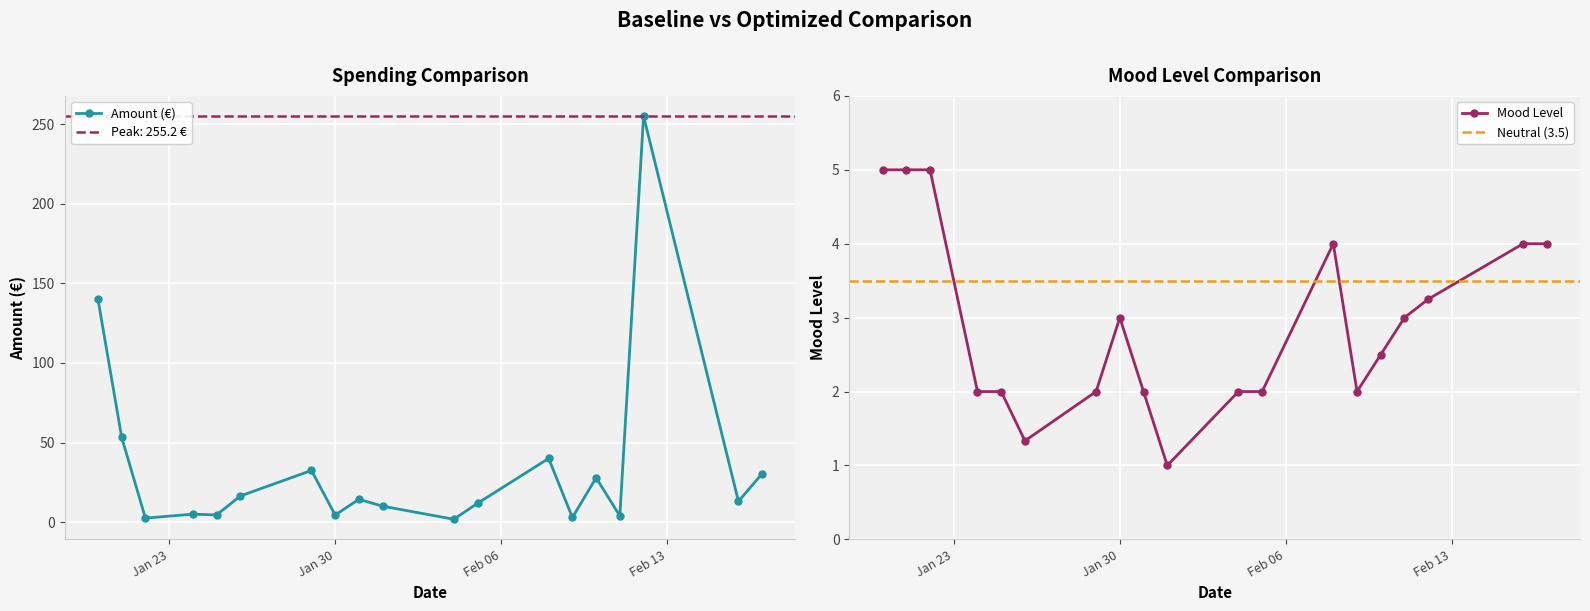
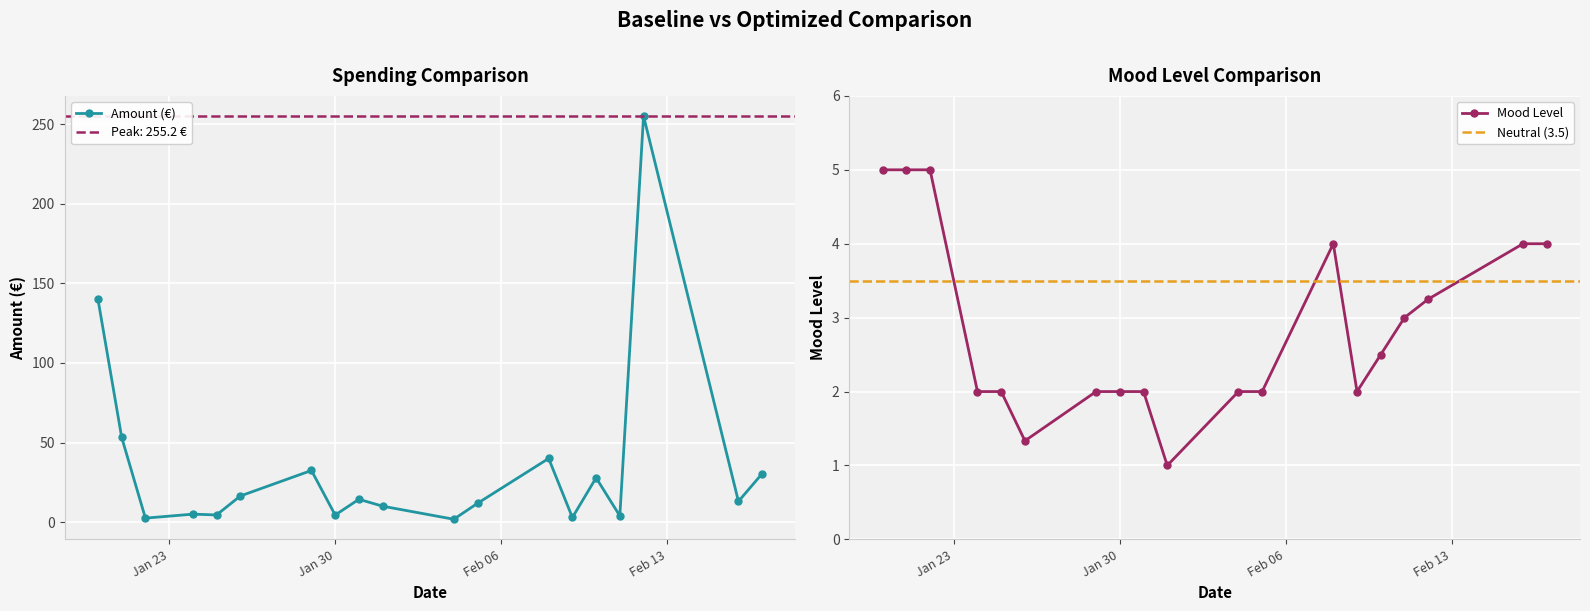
Mood Level Comparison, Jan 30: 3 -> 2
